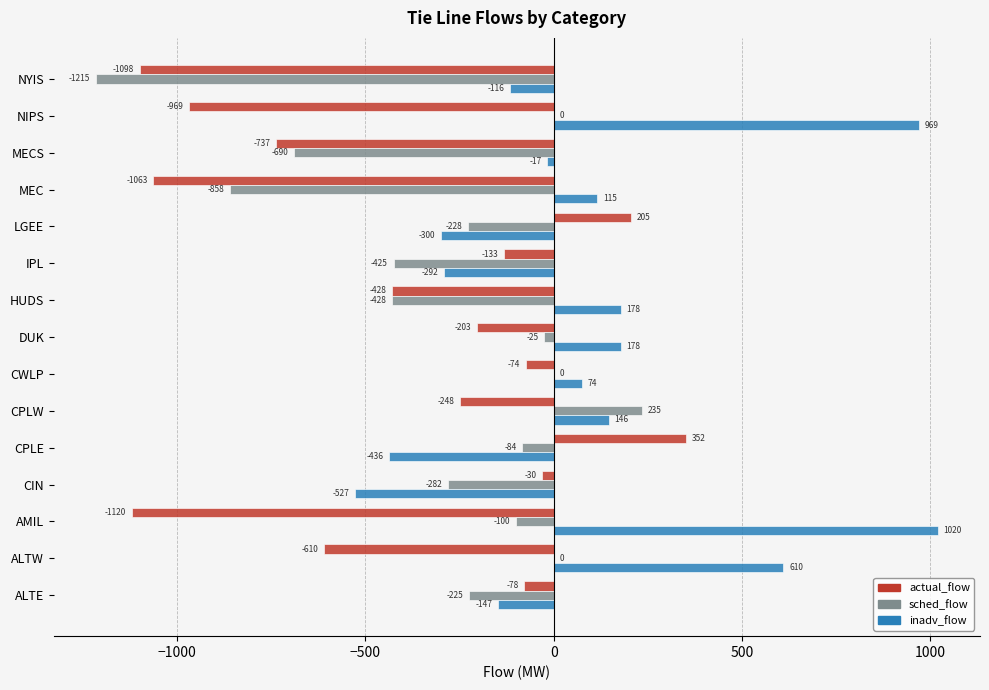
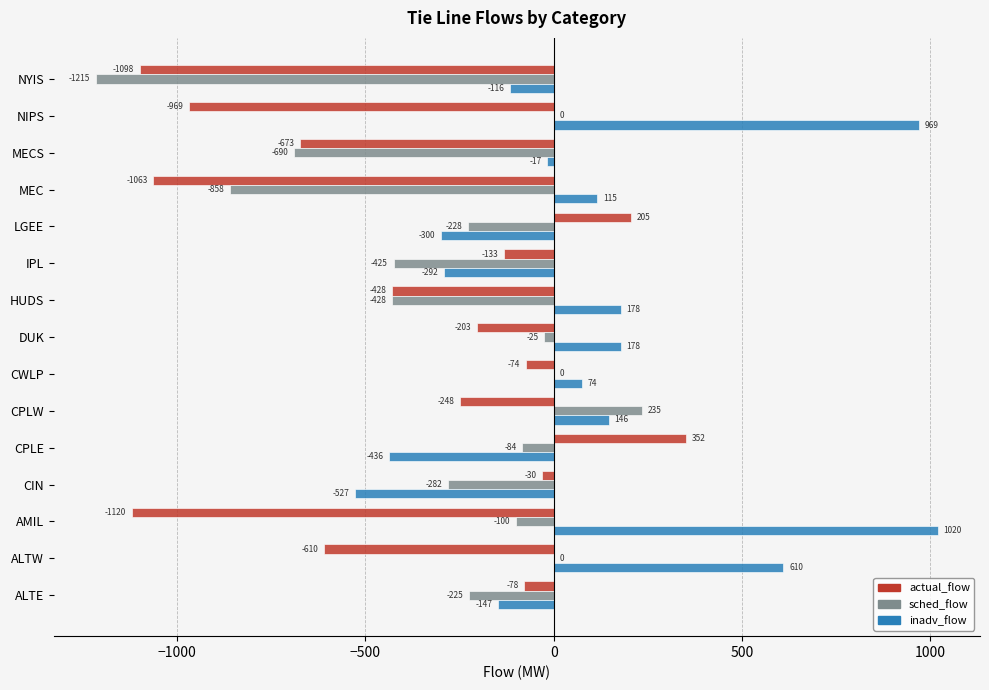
actual_flow, MECS: -737 -> -673
